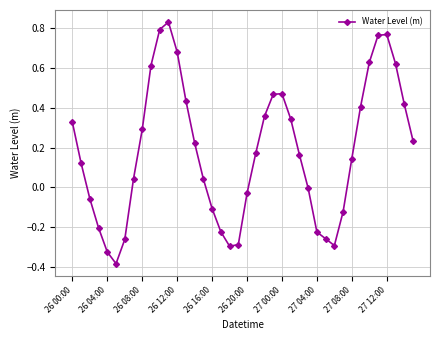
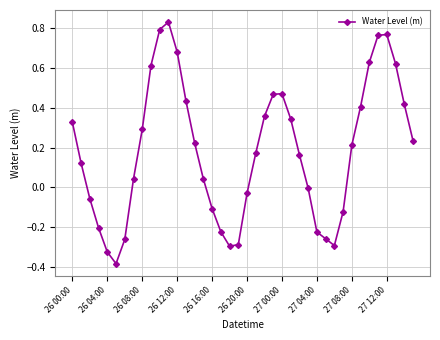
27 08:00: 0.15 -> 0.21
